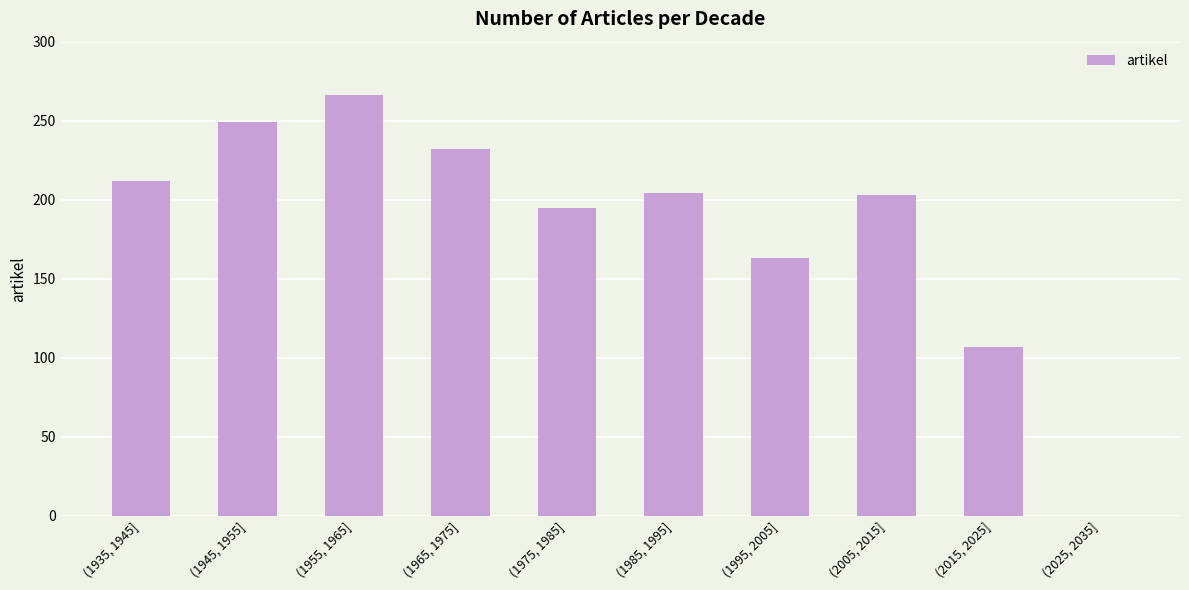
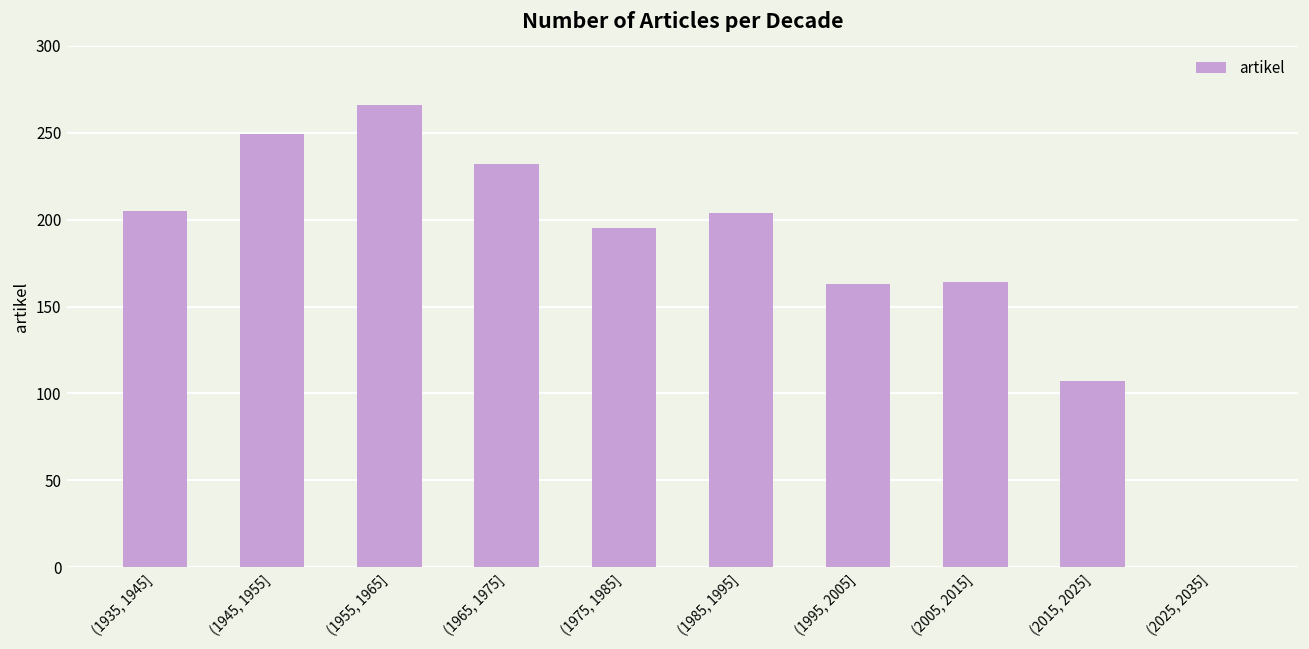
(1935, 1945]: 212 -> 205
(2005, 2015]: 203 -> 164
